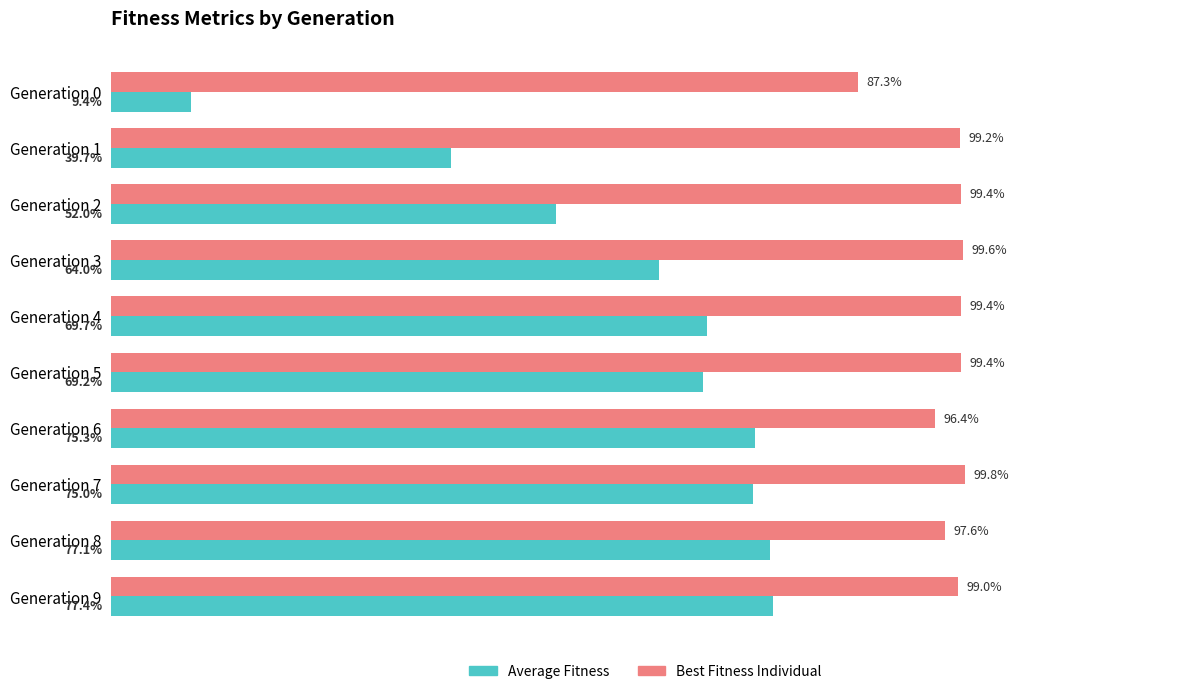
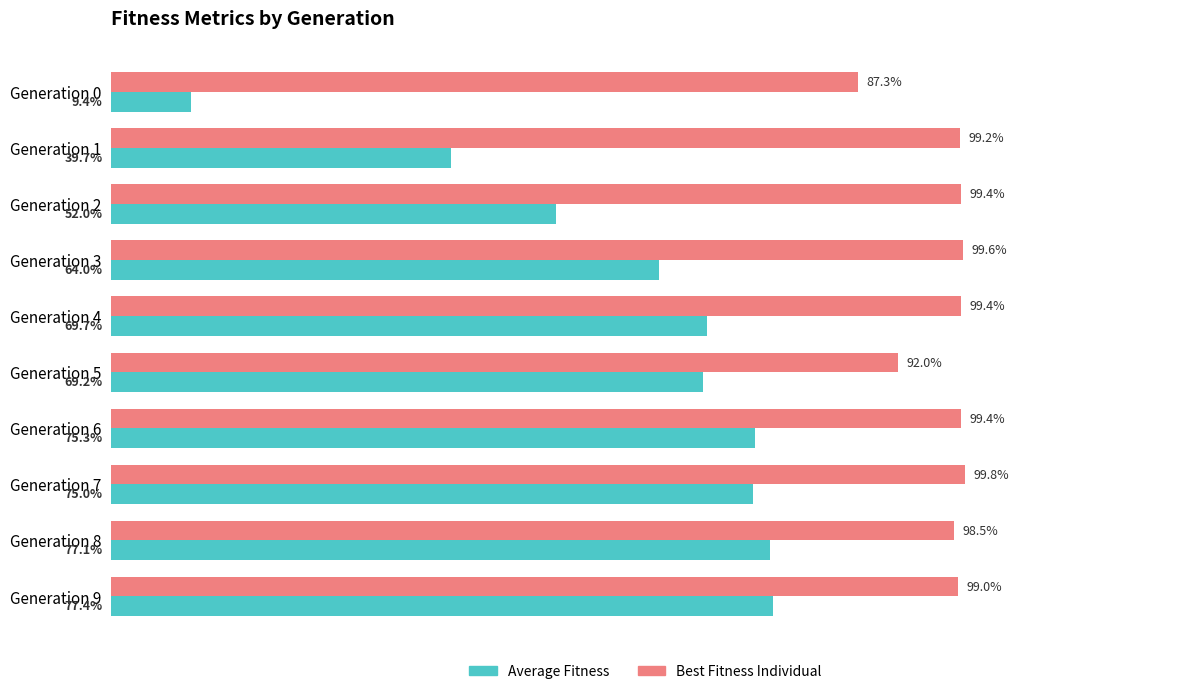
Best Fitness Individual, Generation 5: 99.4% -> 92.0%
Best Fitness Individual, Generation 6: 96.4% -> 99.4%
Best Fitness Individual, Generation 8: 97.6% -> 98.5%
